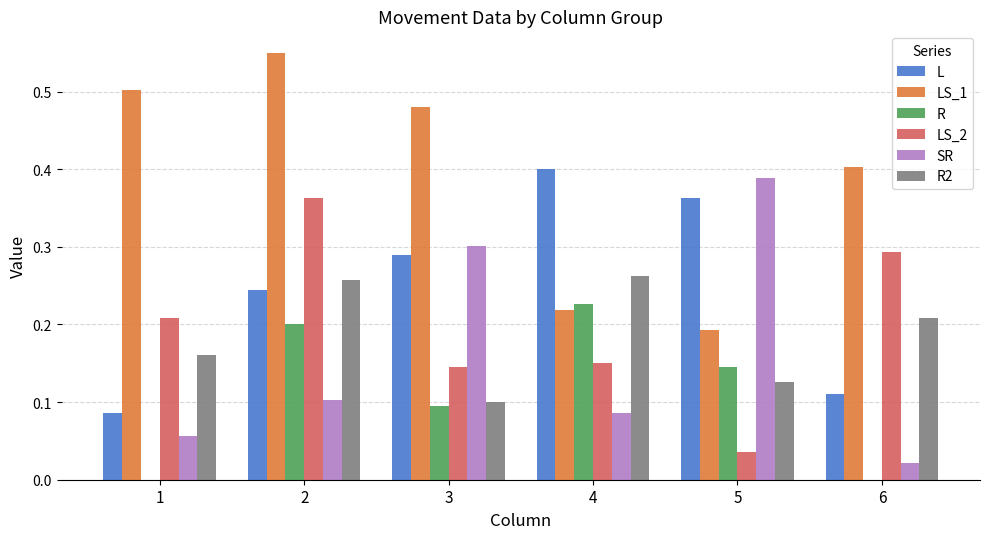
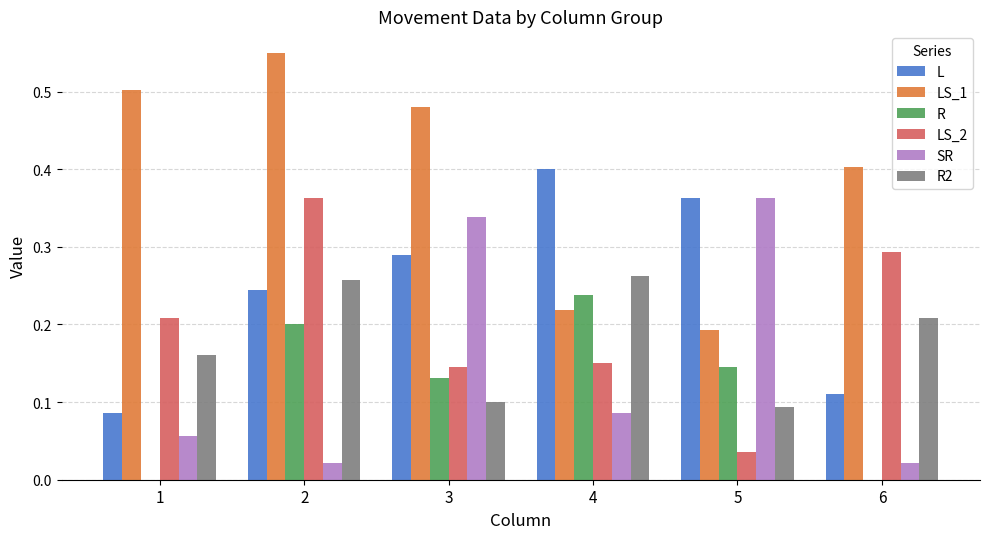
SR, 2: 0.10 -> 0.02
R, 3: 0.10 -> 0.13
SR, 3: 0.30 -> 0.34
R, 4: 0.23 -> 0.24
SR, 5: 0.39 -> 0.36
R2, 5: 0.13 -> 0.09
